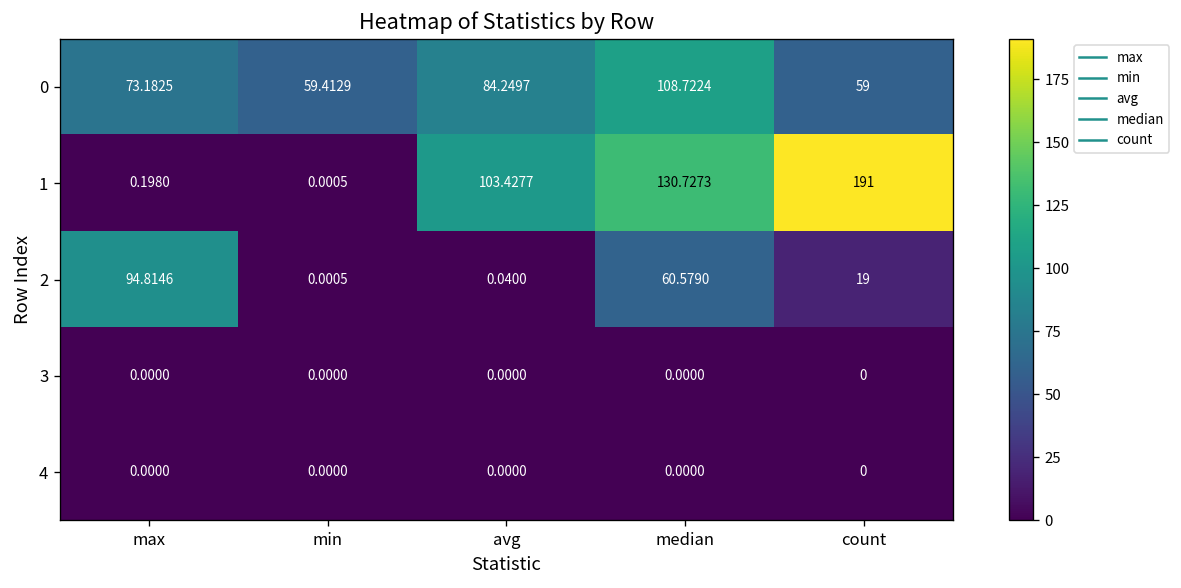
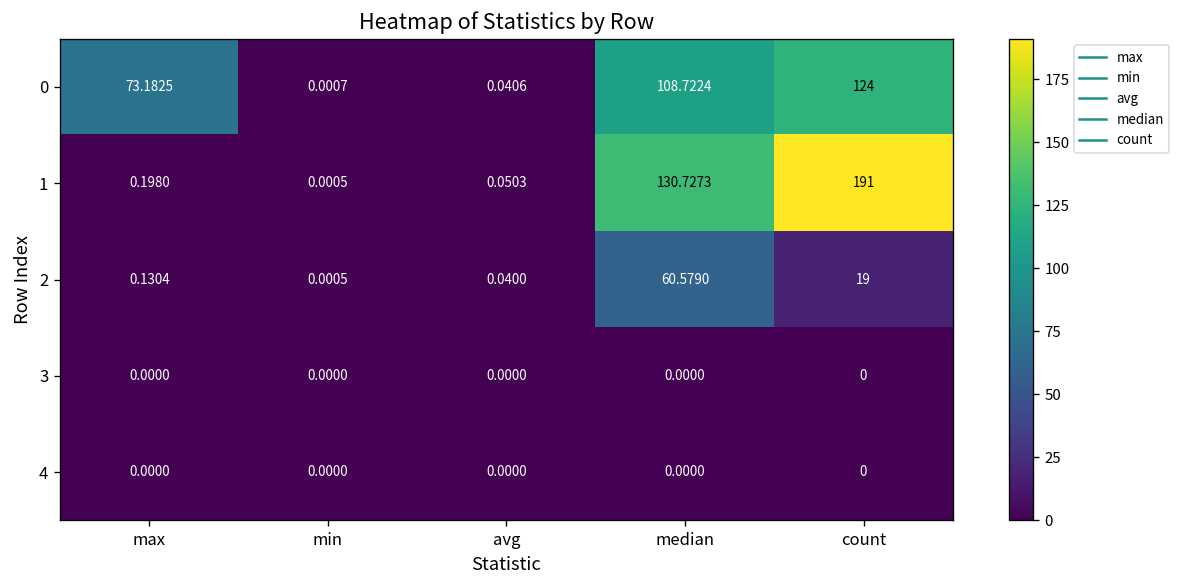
0, min: 59.4129 -> 0.0007
0, avg: 84.2497 -> 0.0406
0, count: 59 -> 124
1, avg: 103.4277 -> 0.0503
2, max: 94.8146 -> 0.1304
